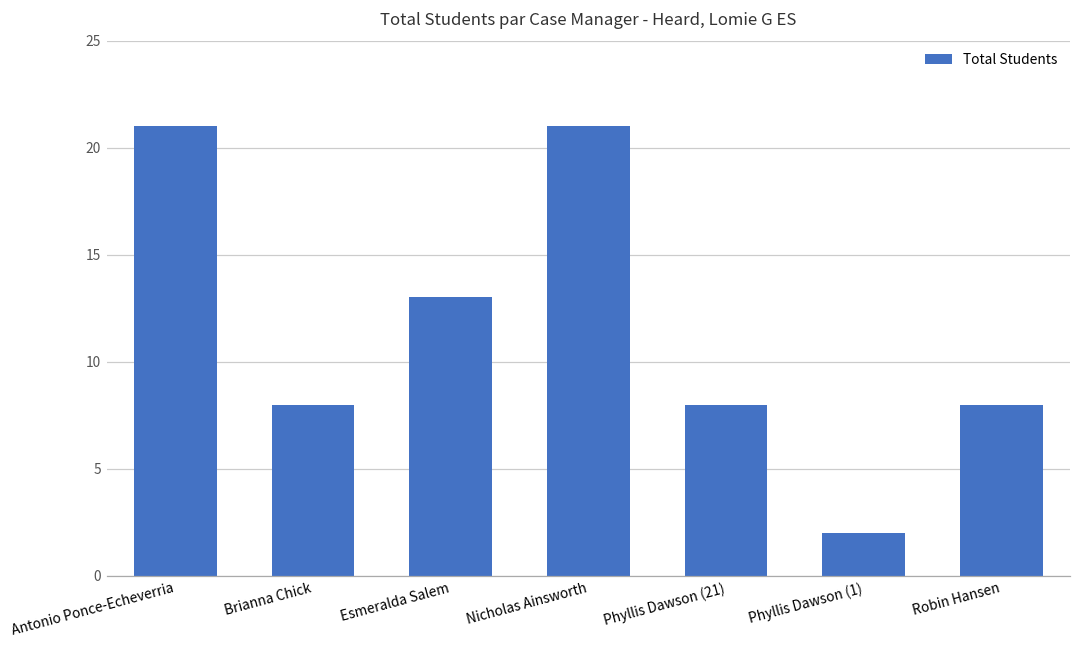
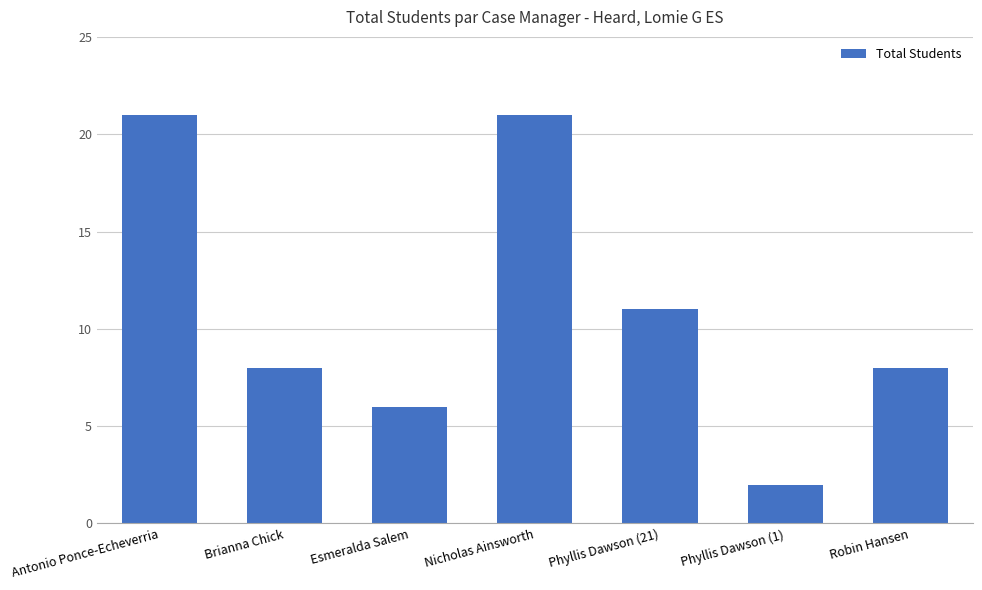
Esmeralda Salem: 13 -> 6
Phyllis Dawson (21): 8 -> 11
